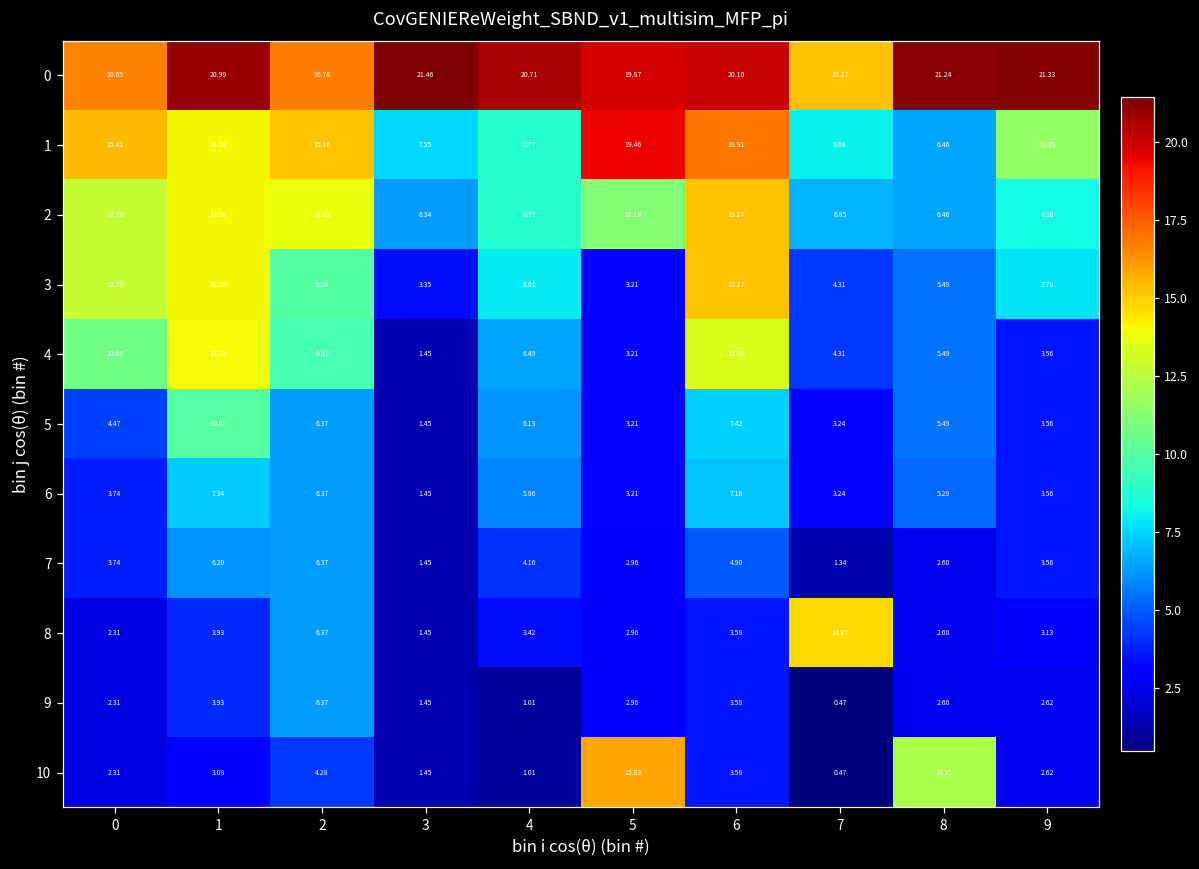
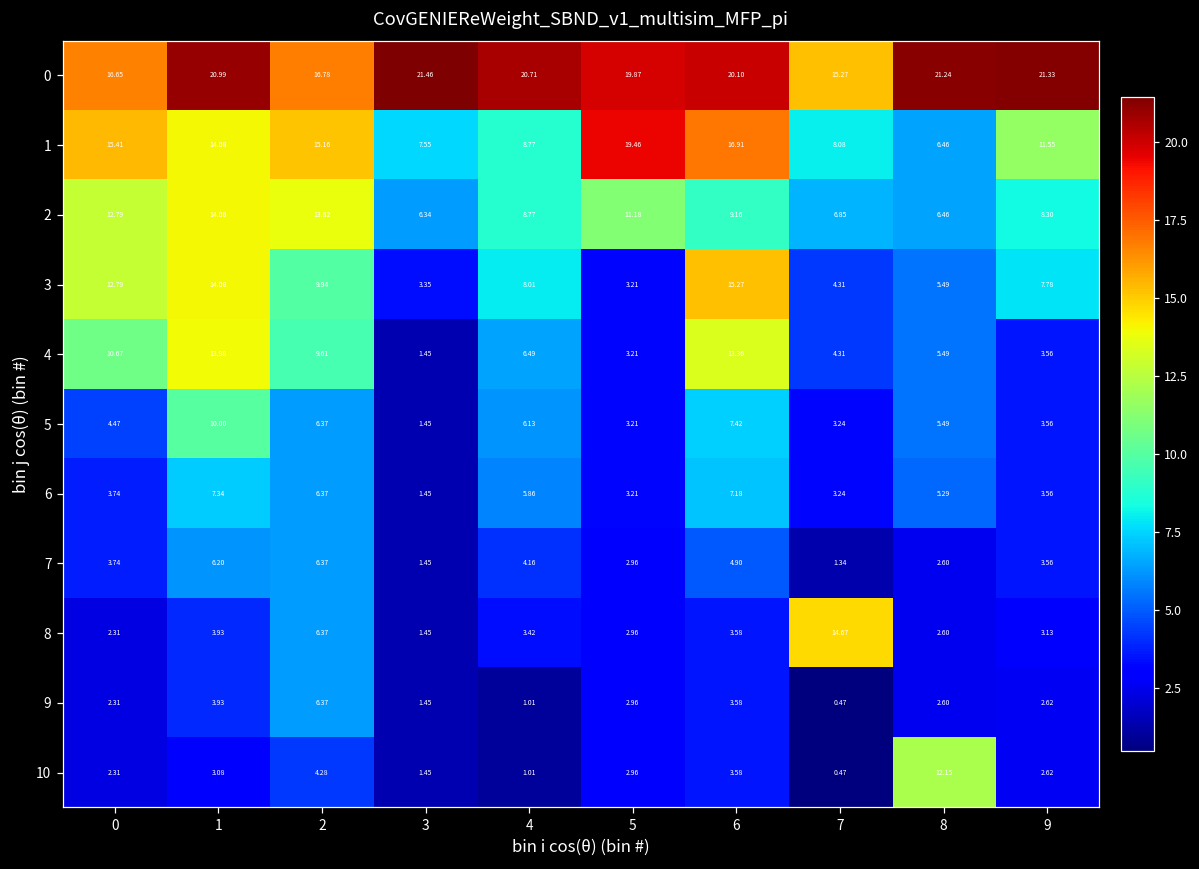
2, 6: 15.27 -> 9.16
10, 5: 15.83 -> 2.96
